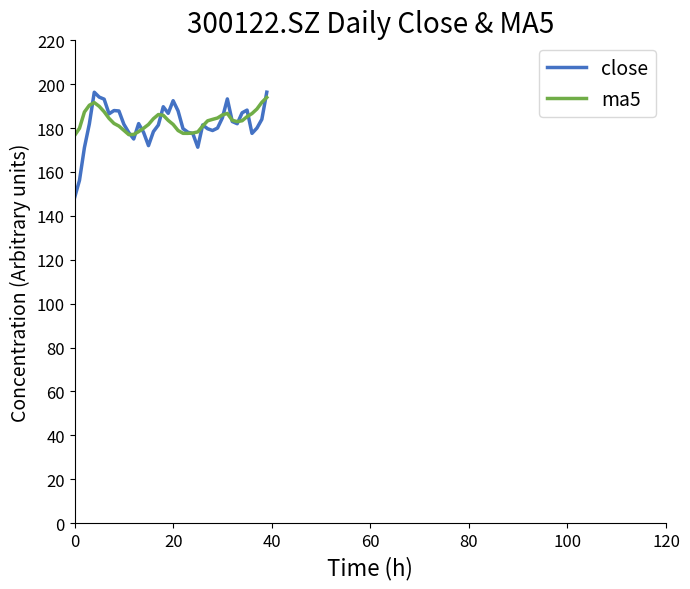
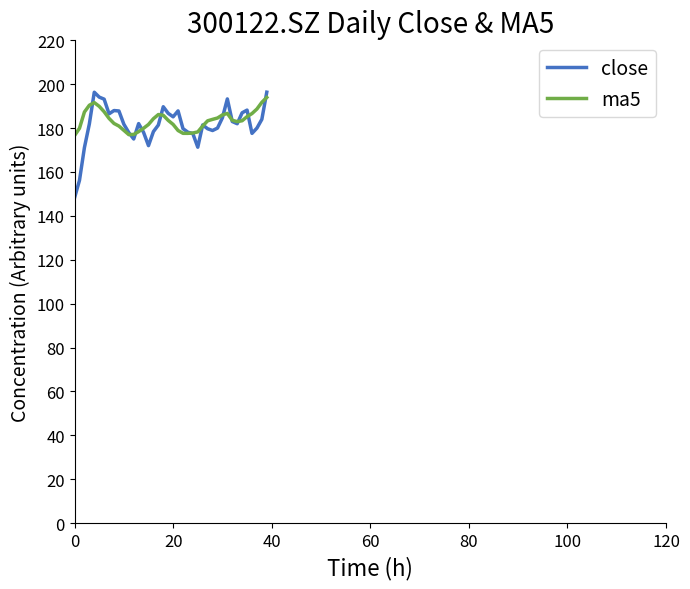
close, 20: 192 -> 185
